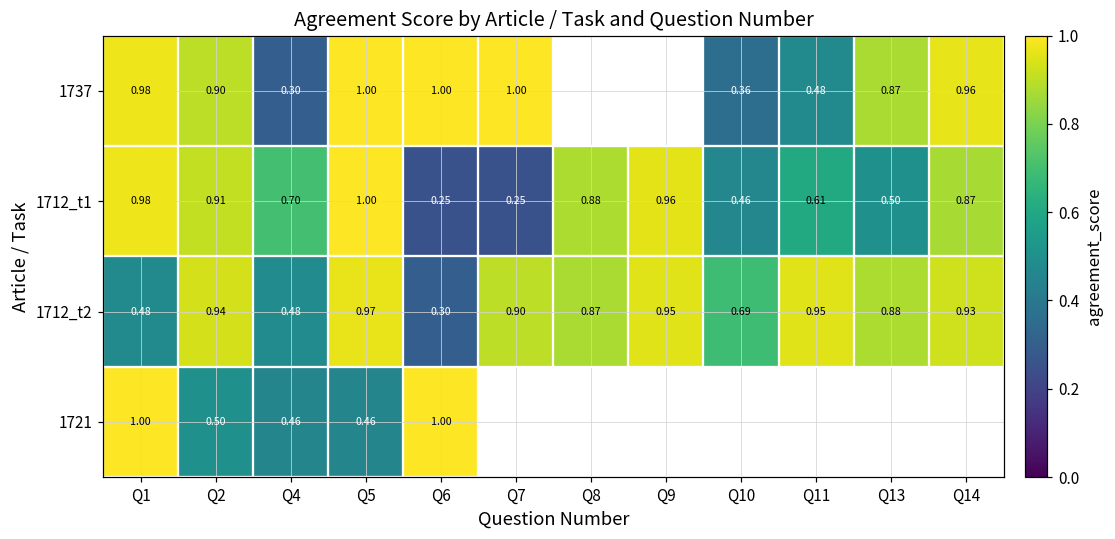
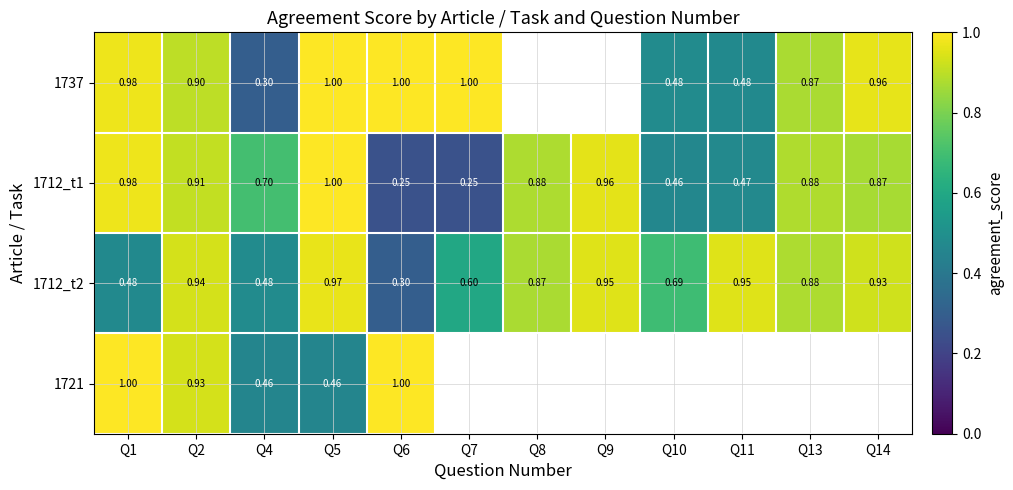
1737, Q10: 0.36 -> 0.48
1712_t1, Q11: 0.61 -> 0.47
1712_t1, Q13: 0.50 -> 0.88
1712_t2, Q7: 0.90 -> 0.60
1721, Q2: 0.50 -> 0.93
